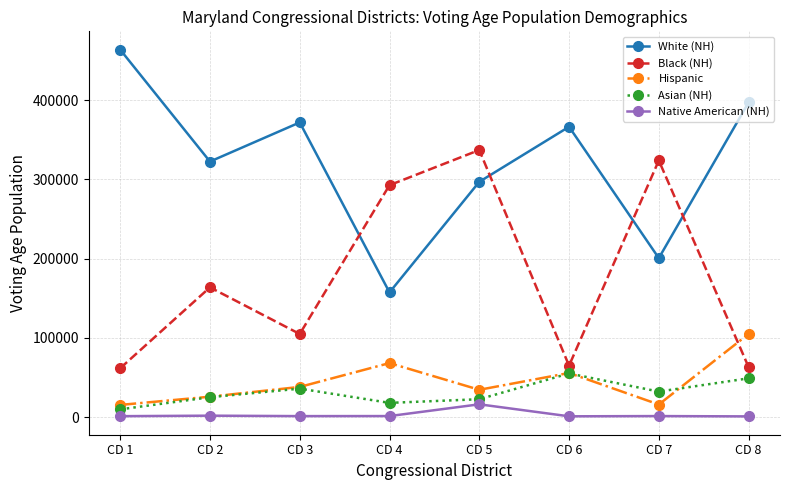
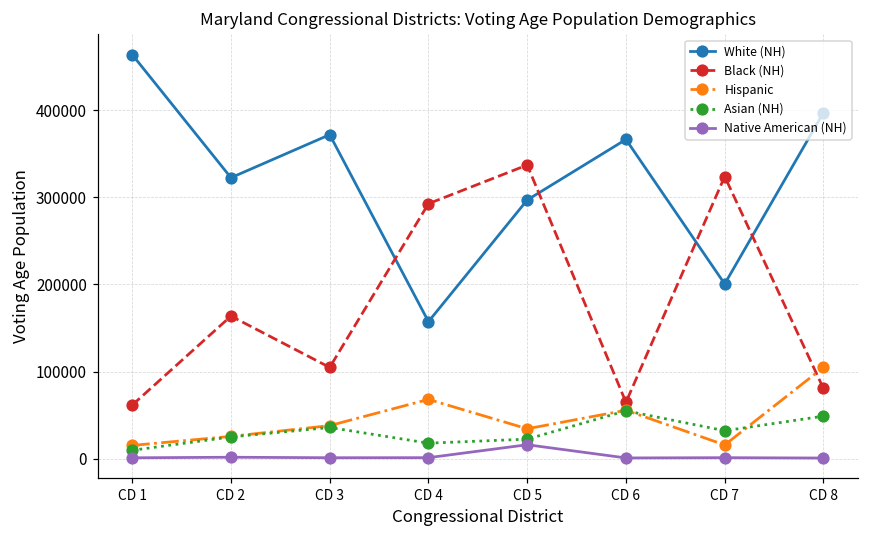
Black (NH), CD 8: 60000 -> 80000
